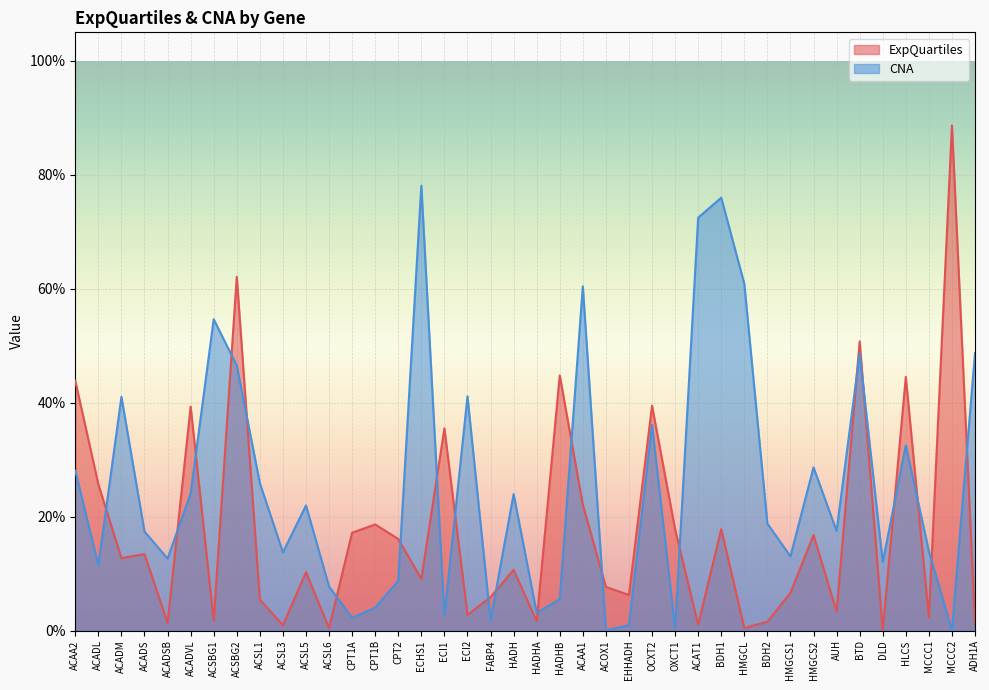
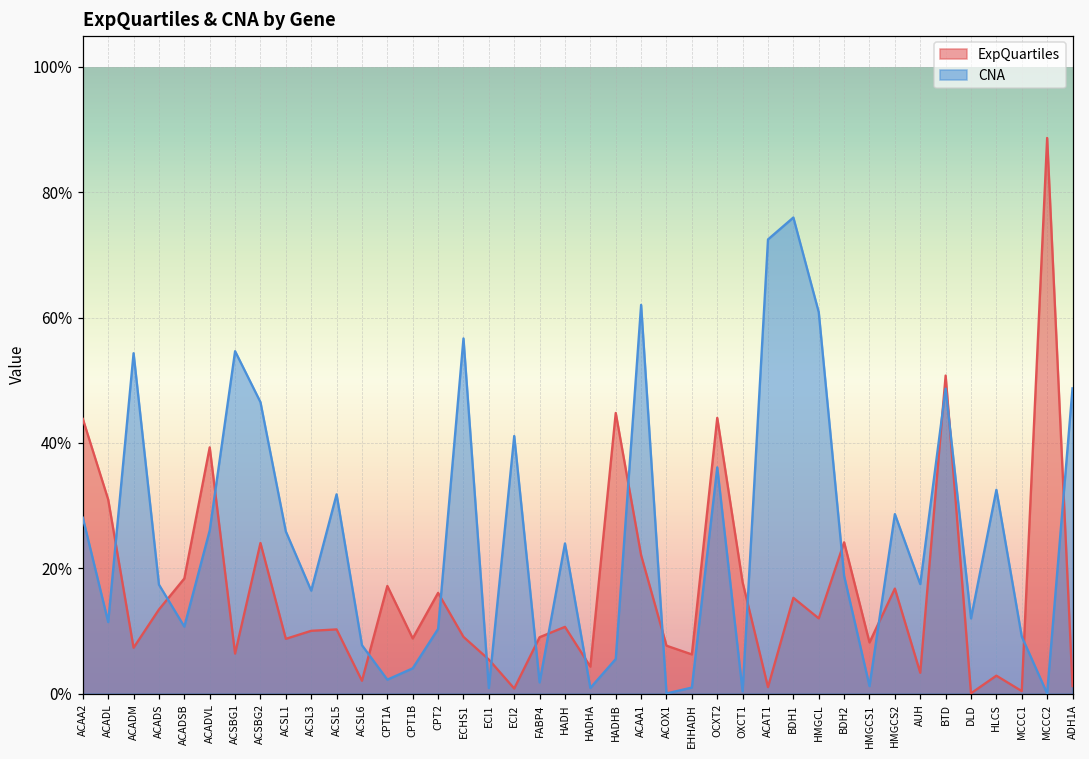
ExpQuartiles, ACADL: 26% -> 31%
ExpQuartiles, ACADM: 13% -> 7%
CNA, ACADM: 41% -> 54%
ExpQuartiles, ACADSB: 1% -> 18%
CNA, ACADSB: 13% -> 11%
CNA, ACADVL: 24% -> 26%
ExpQuartiles, ACSBG1: 2% -> 6%
ExpQuartiles, ACSBG2: 62% -> 24%
ExpQuartiles, ACSL1: 5% -> 9%
ExpQuartiles, ACSL3: 1% -> 10%
CNA, ACSL3: 14% -> 16%
CNA, ACSL5: 22% -> 32%
ExpQuartiles, ACSL6: 0% -> 2%
ExpQuartiles, CPT1B: 19% -> 9%
CNA, CPT2: 9% -> 10%
CNA, ECHS1: 78% -> 57%
ExpQuartiles, ECI1: 35% -> 5%
CNA, ECI1: 3% -> 1%
ExpQuartiles, ECI2: 3% -> 1%
ExpQuartiles, FABP4: 6% -> 9%
ExpQuartiles, HADHA: 2% -> 4%
CNA, HADHA: 3% -> 1%
CNA, ACAA1: 60% -> 62%
ExpQuartiles, OCXT2: 39% -> 44%
ExpQuartiles, BDH1: 18% -> 15%
ExpQuartiles, HMGCL: 0% -> 12%
ExpQuartiles, BDH2: 2% -> 24%
ExpQuartiles, HMGCS1: 7% -> 8%
CNA, HMGCS1: 13% -> 1%
ExpQuartiles, HLCS: 45% -> 3%
ExpQuartiles, MCCC1: 2% -> 0%
CNA, MCCC1: 14% -> 9%
